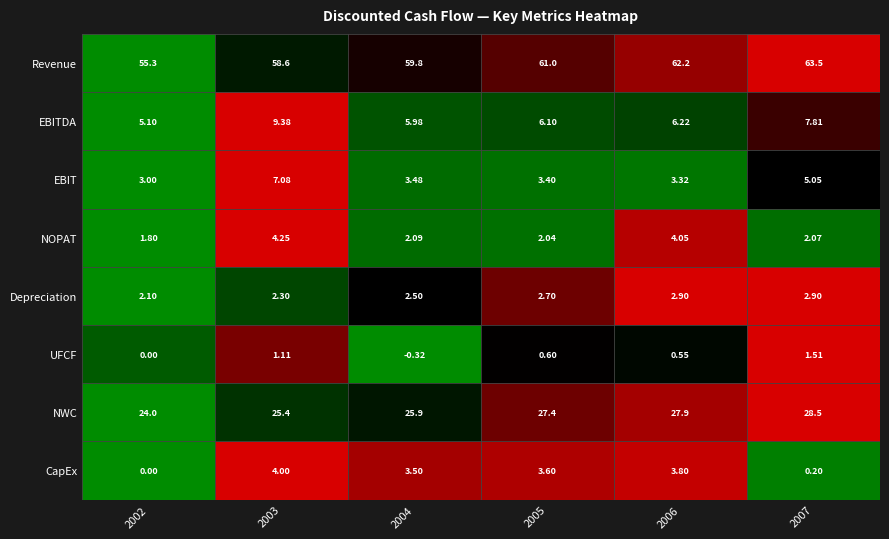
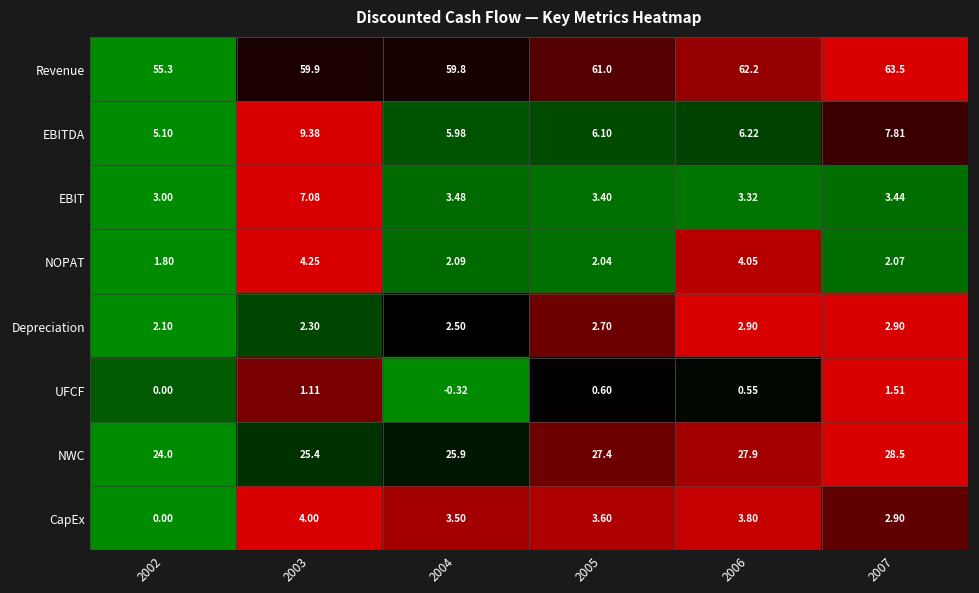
Revenue, 2003: 58.6 -> 59.9
EBIT, 2007: 5.05 -> 3.44
CapEx, 2007: 0.20 -> 2.90
